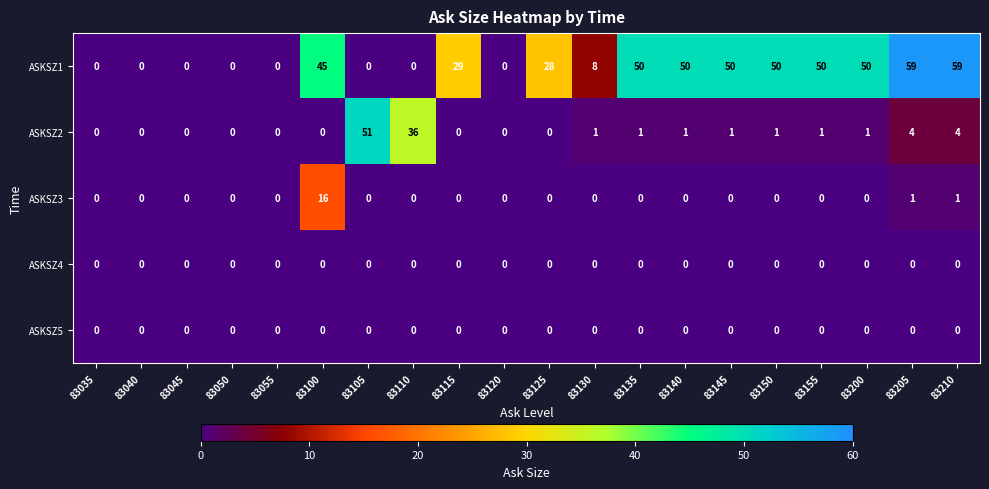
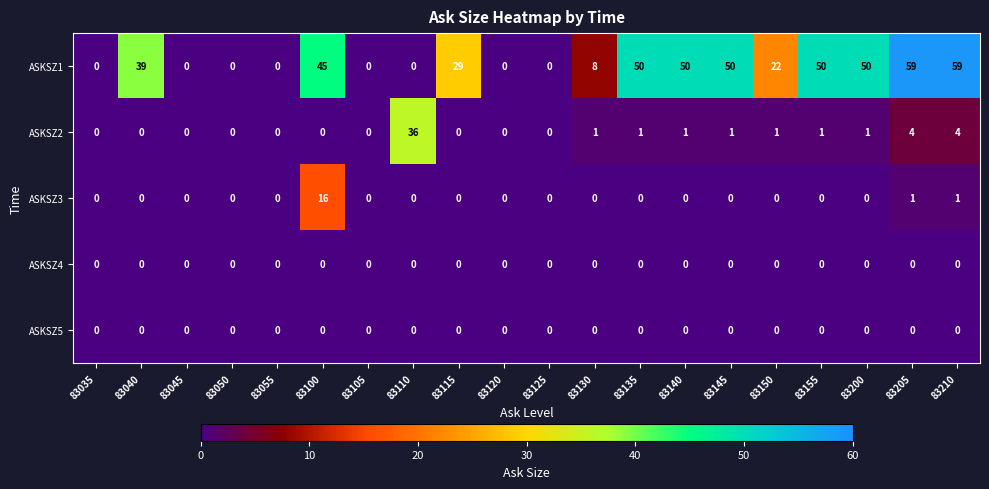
ASKSZ1, 83040: 0 -> 39
ASKSZ1, 83125: 28 -> 0
ASKSZ1, 83150: 50 -> 22
ASKSZ2, 83105: 51 -> 0
